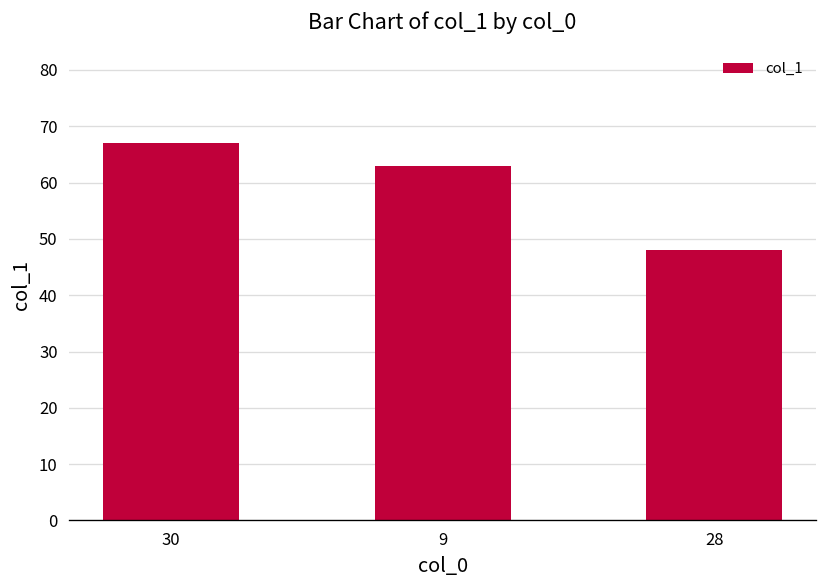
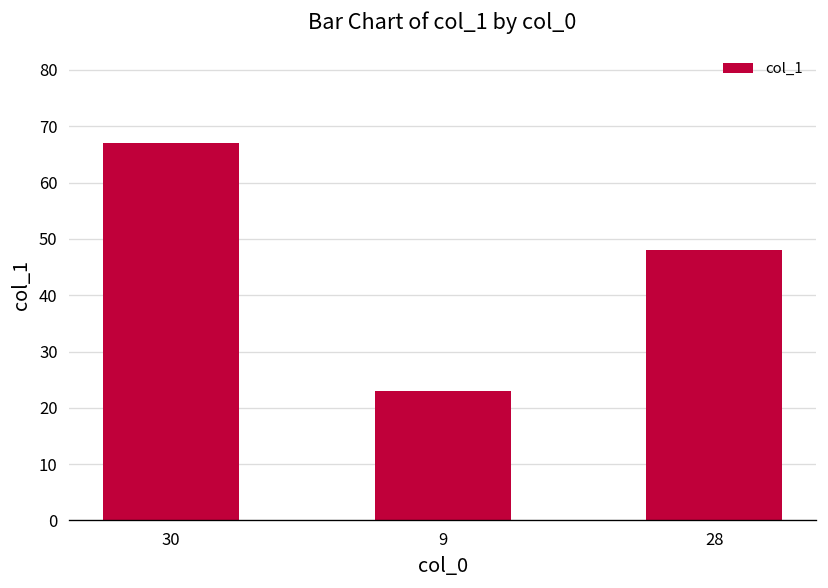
9: 63 -> 23
